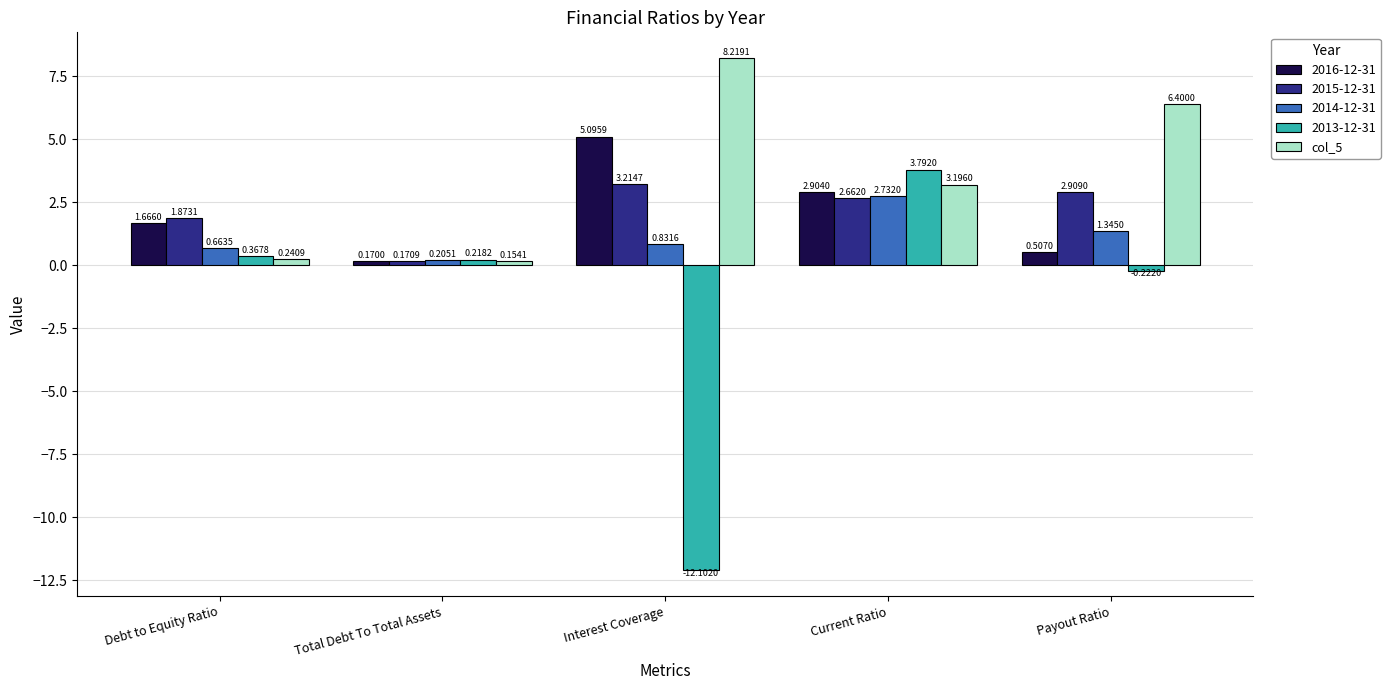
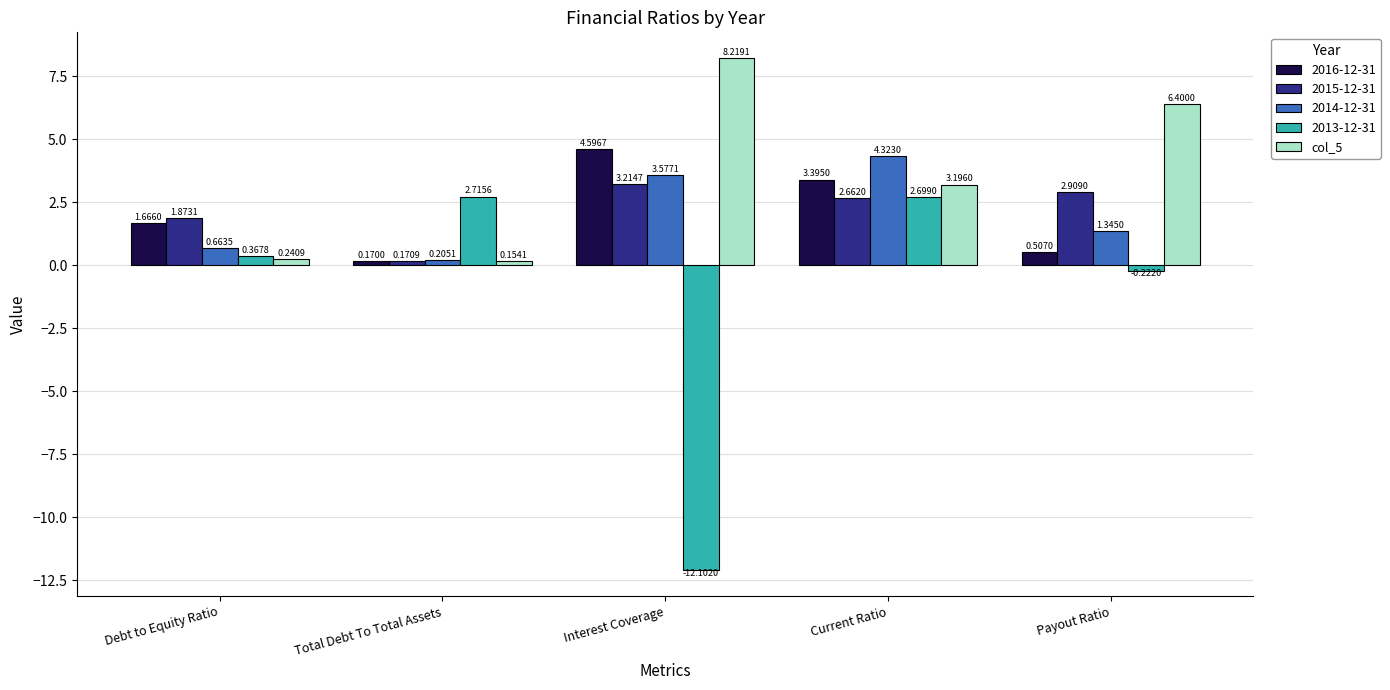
2013-12-31, Total Debt To Total Assets: 0.2182 -> 2.7156
2016-12-31, Interest Coverage: 5.0959 -> 4.5967
2014-12-31, Interest Coverage: 0.8316 -> 3.5771
2016-12-31, Current Ratio: 2.9040 -> 3.3950
2014-12-31, Current Ratio: 2.7320 -> 4.3230
2013-12-31, Current Ratio: 3.7920 -> 2.6990
